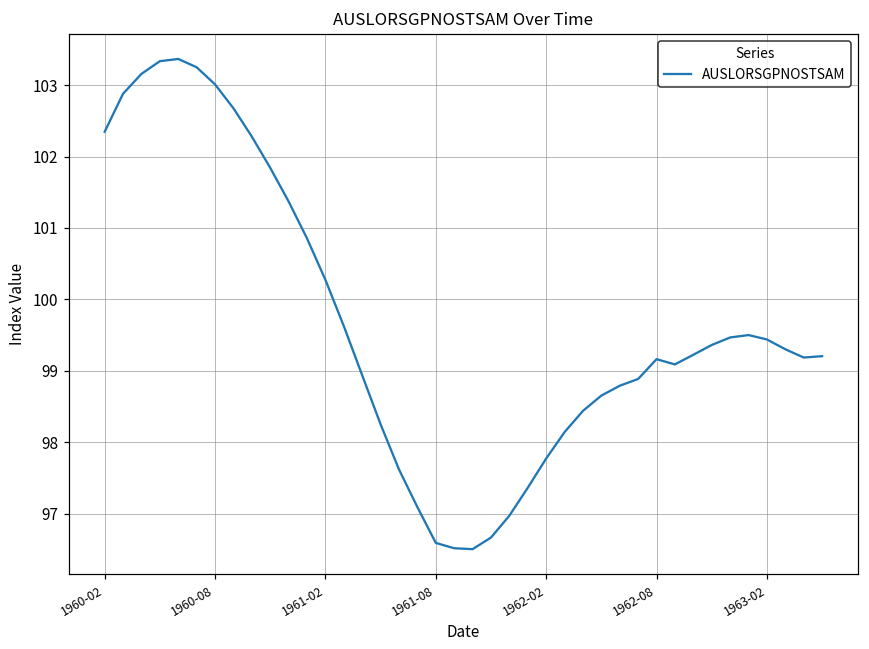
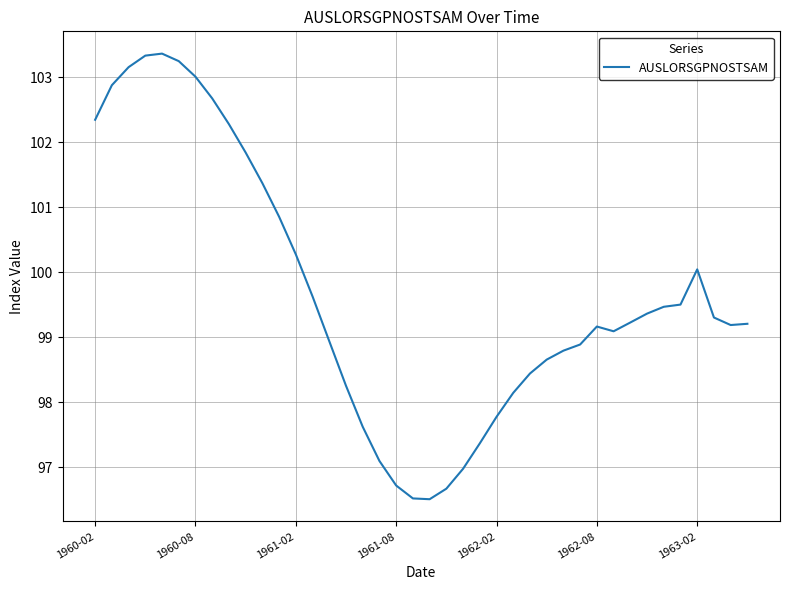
1961-08: 96.6 -> 96.7
1963-02: 99.4 -> 100.0
